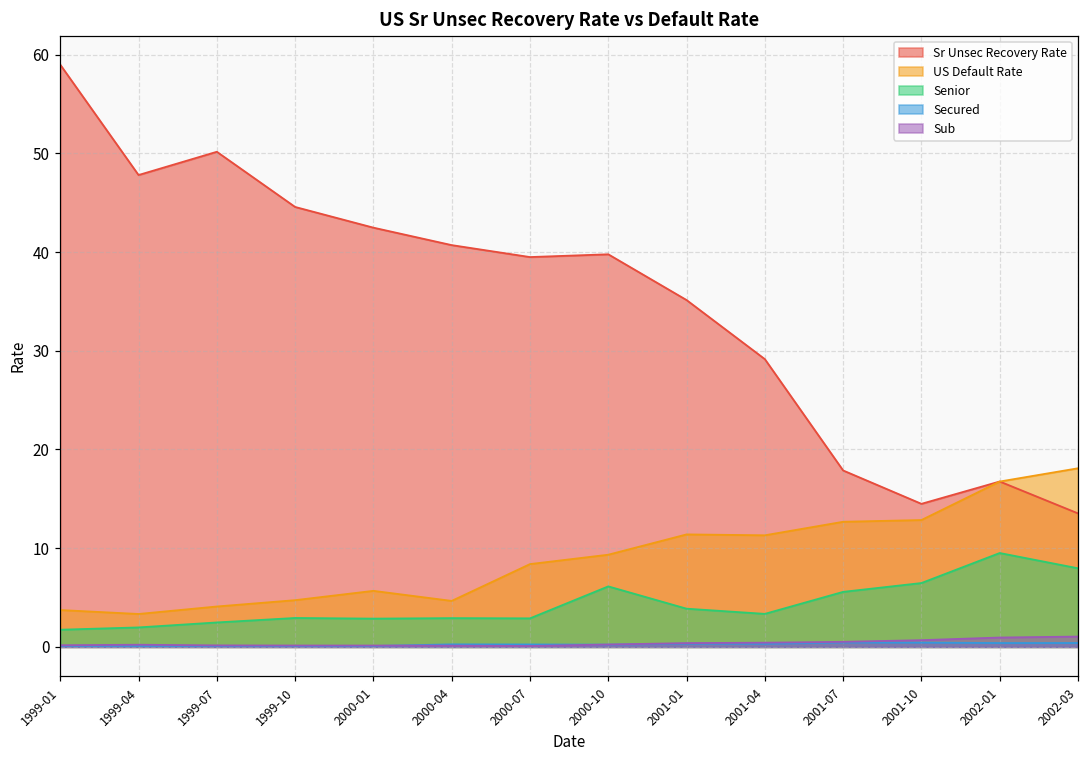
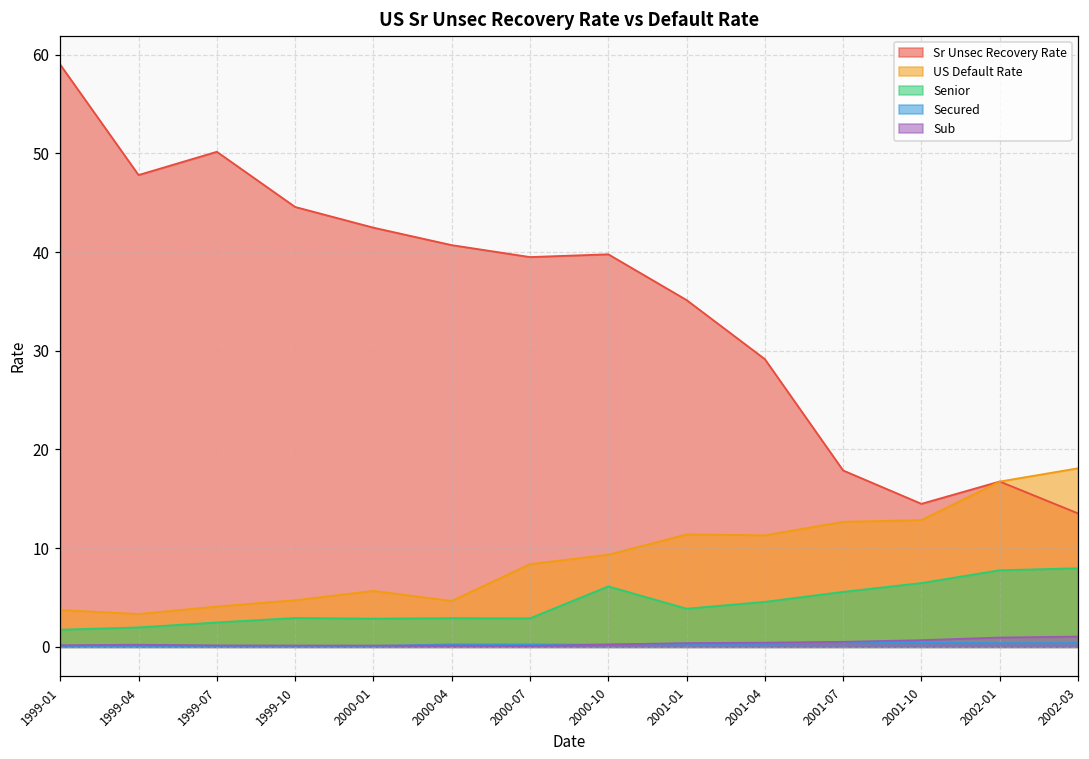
Senior, 2001-04: 3 -> 5
Senior, 2002-01: 10 -> 8
